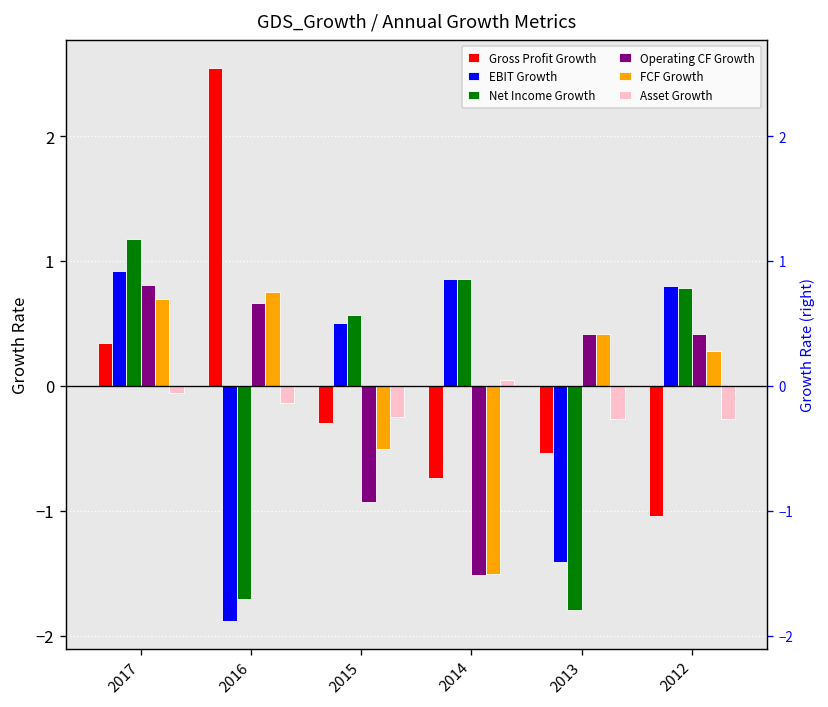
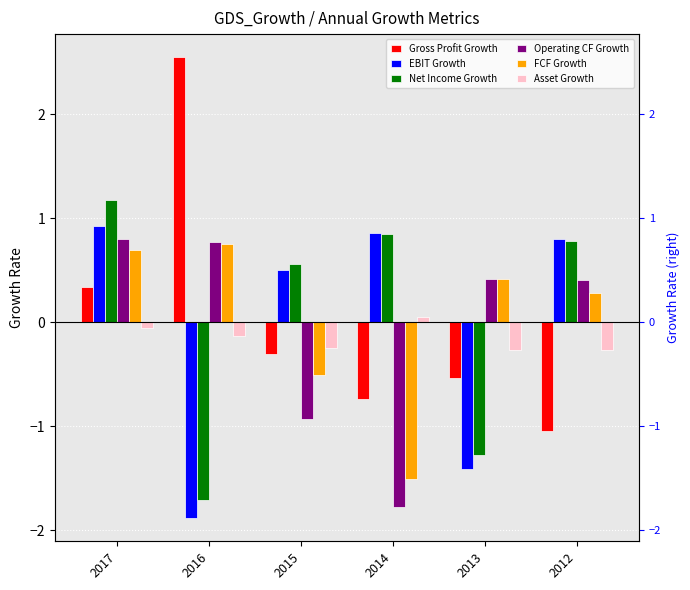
Operating CF Growth, 2016: 0.66 -> 0.77
Operating CF Growth, 2014: -1.52 -> -1.78
Net Income Growth, 2013: -1.79 -> -1.27
